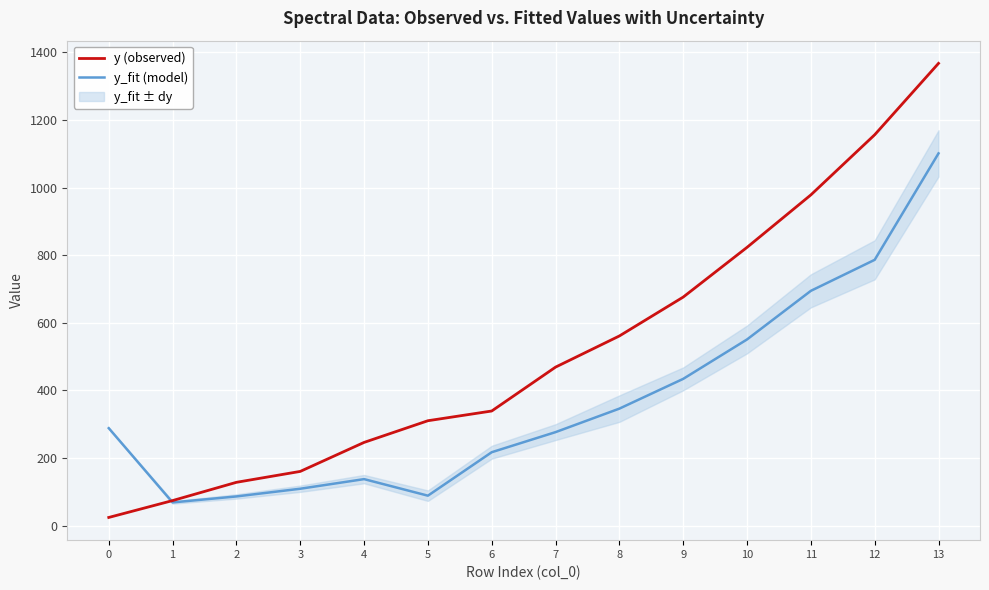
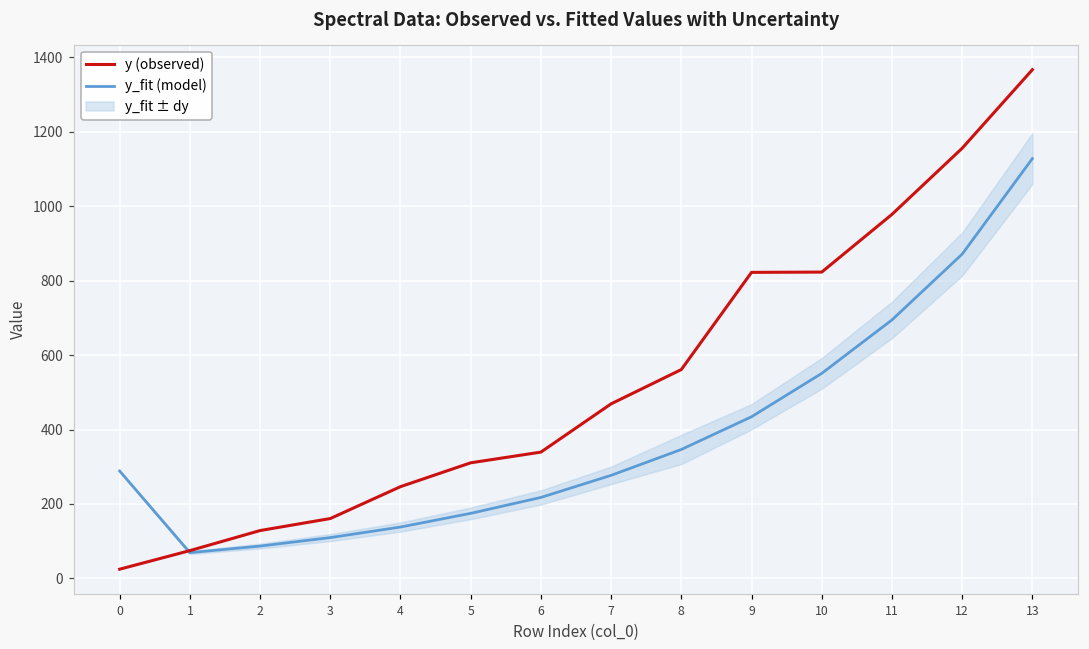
y_fit (model), 5: 90 -> 170
y (observed), 9: 680 -> 820
y_fit (model), 12: 790 -> 870
y_fit (model), 13: 1100 -> 1130
